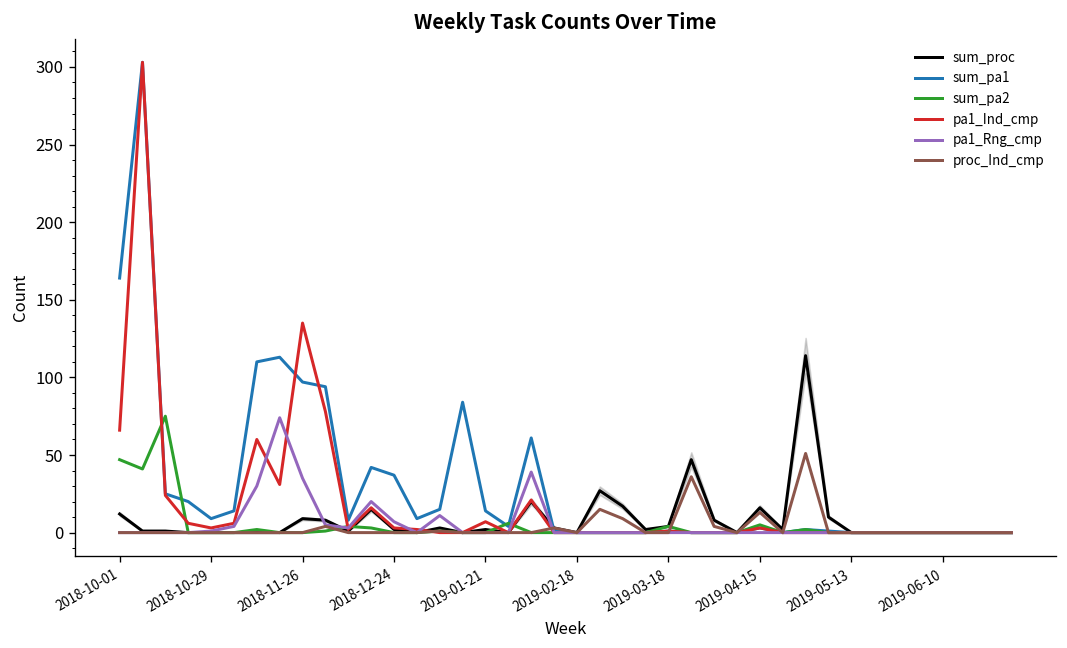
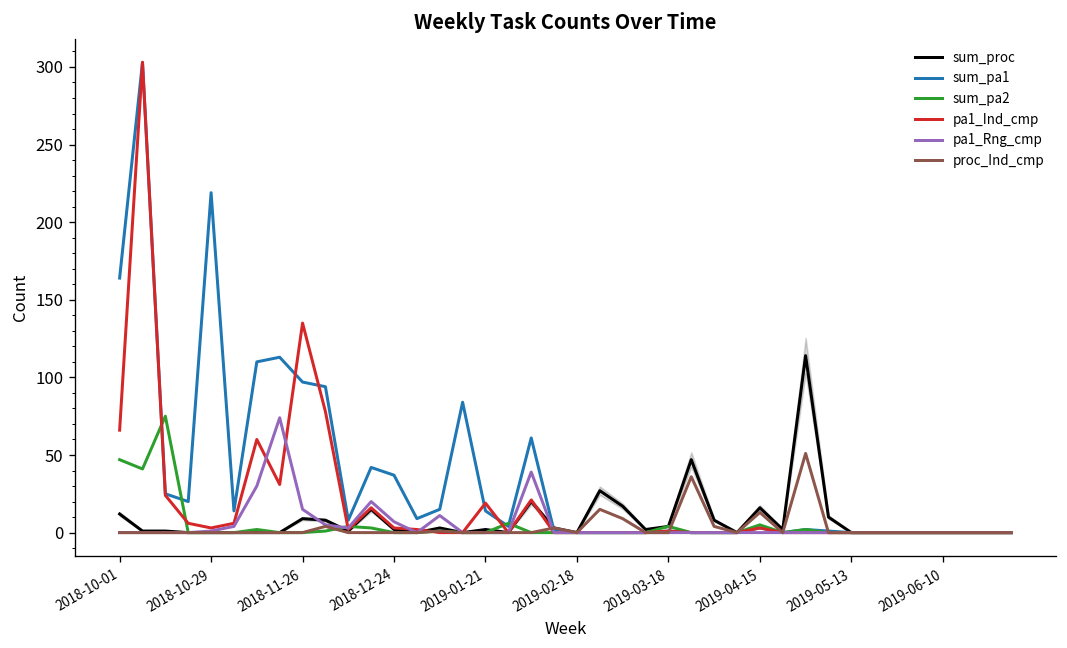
sum_pa1, 2018-10-29: 9 -> 219
pa1_Rng_cmp, 2018-11-26: 35 -> 15
pa1_Ind_cmp, 2019-01-21: 7 -> 19
